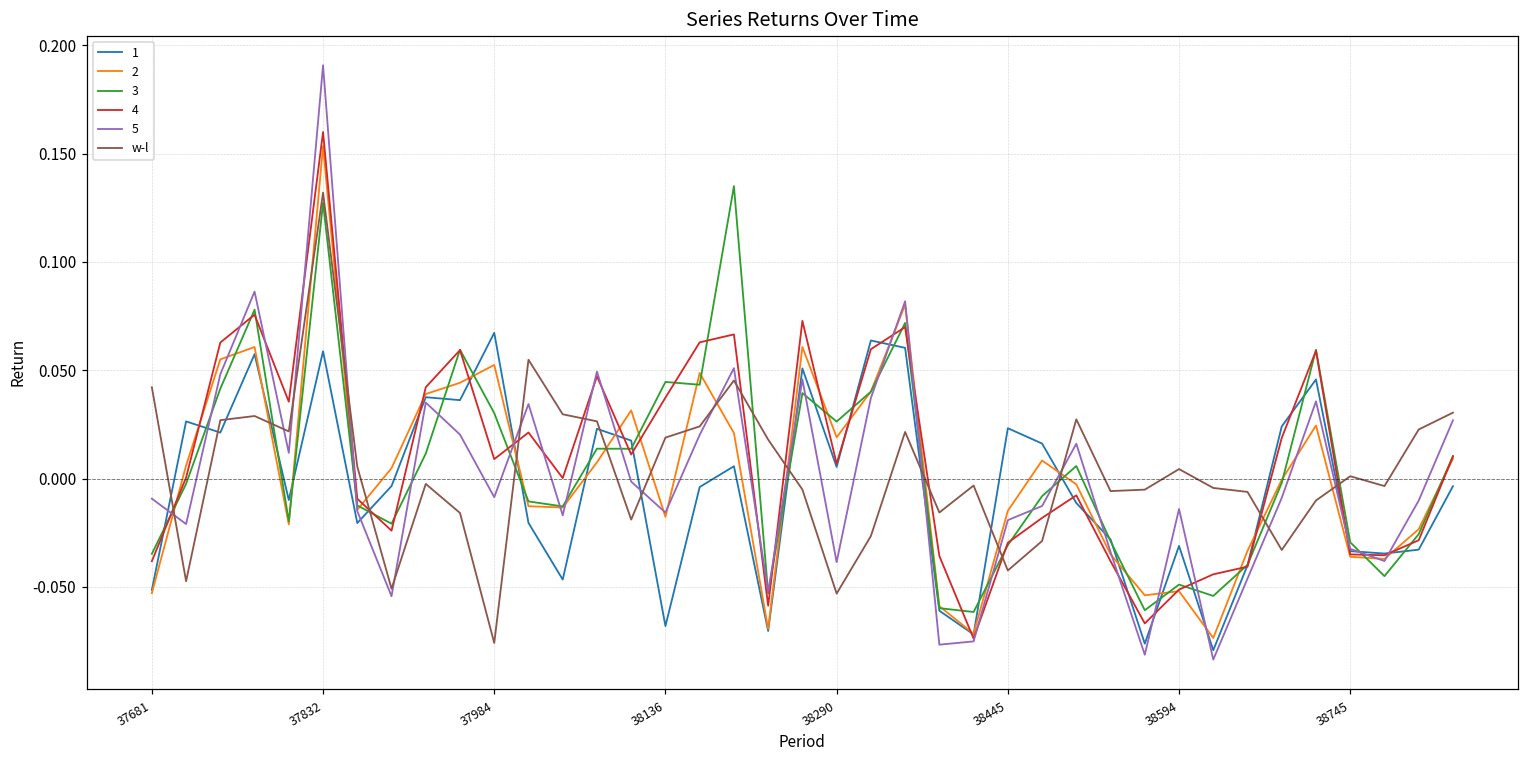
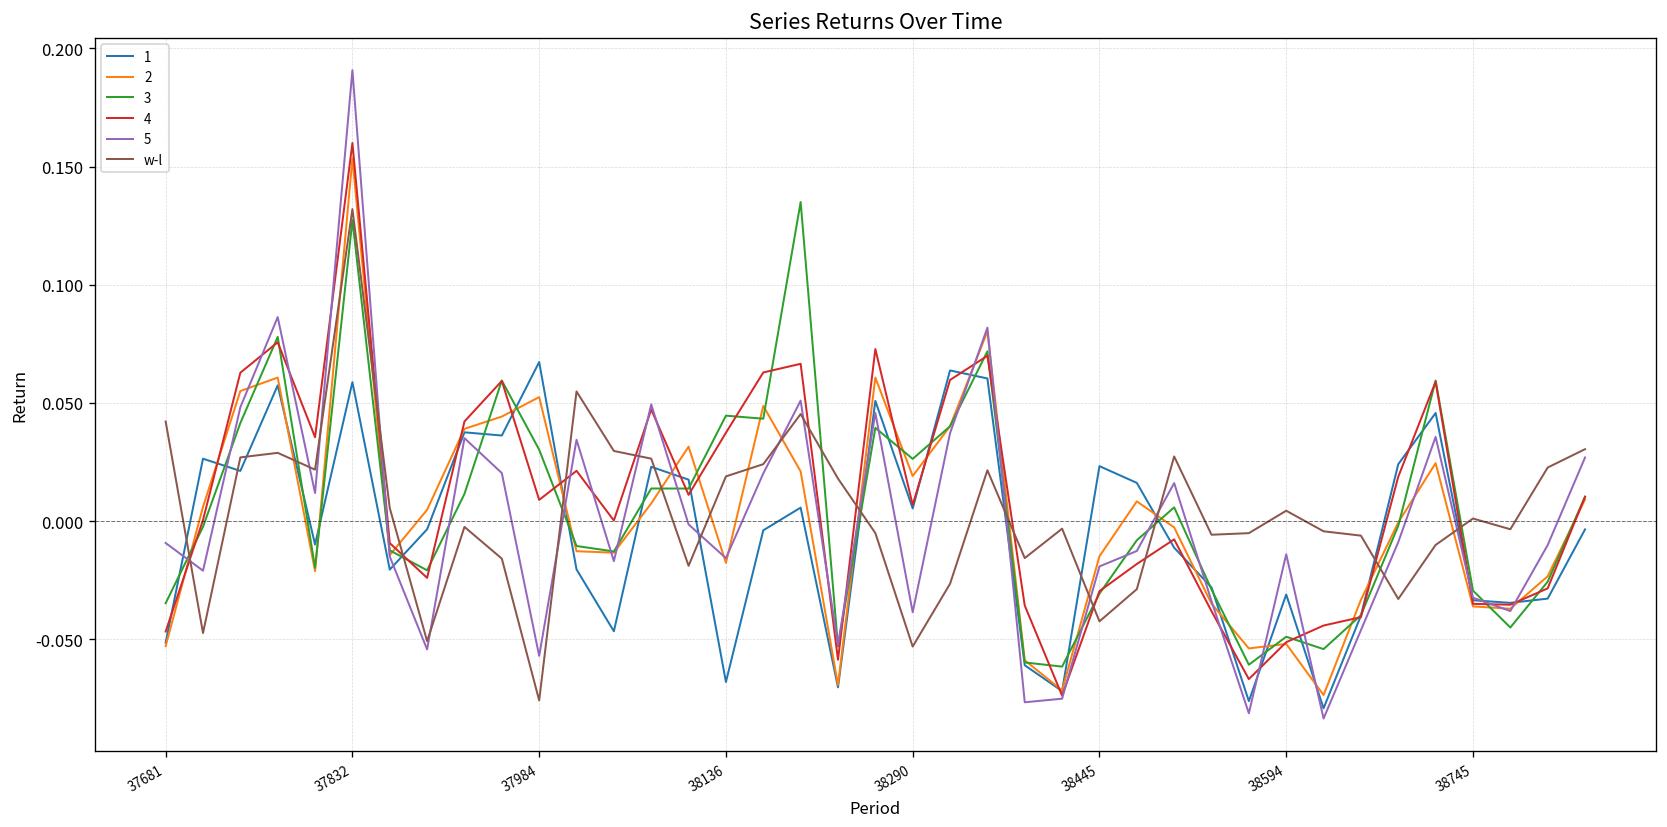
4, 37681: -0.038 -> -0.047
5, 37984: -0.009 -> -0.057
